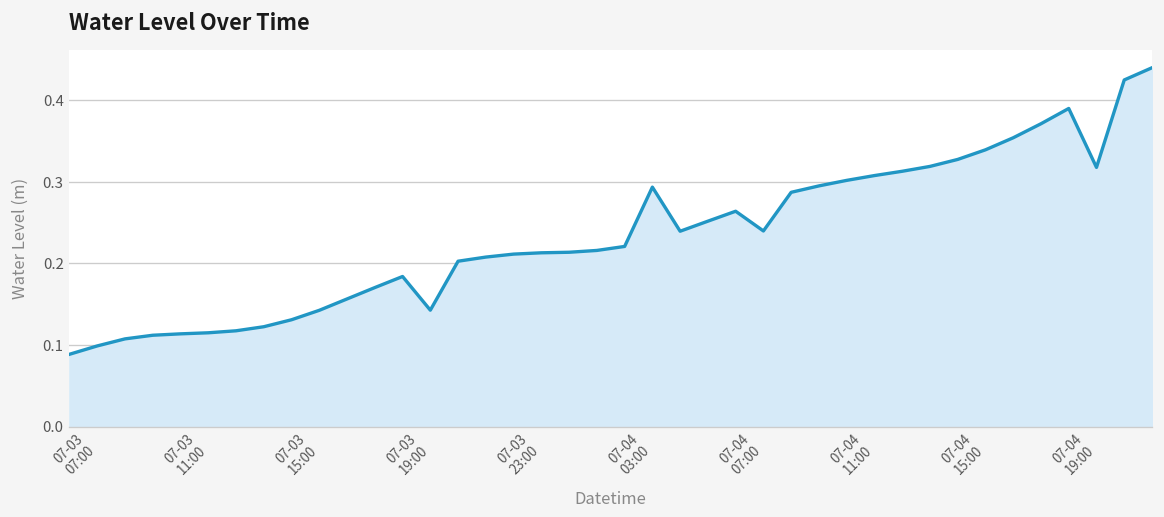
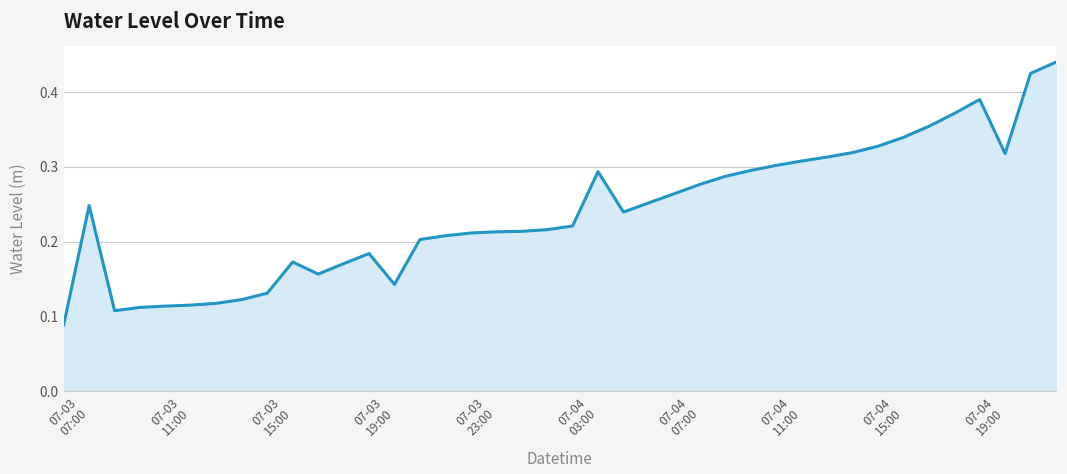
07-03 07:00: 0.10 -> 0.25
07-03 15:00: 0.14 -> 0.17
07-04 07:00: 0.24 -> 0.28
